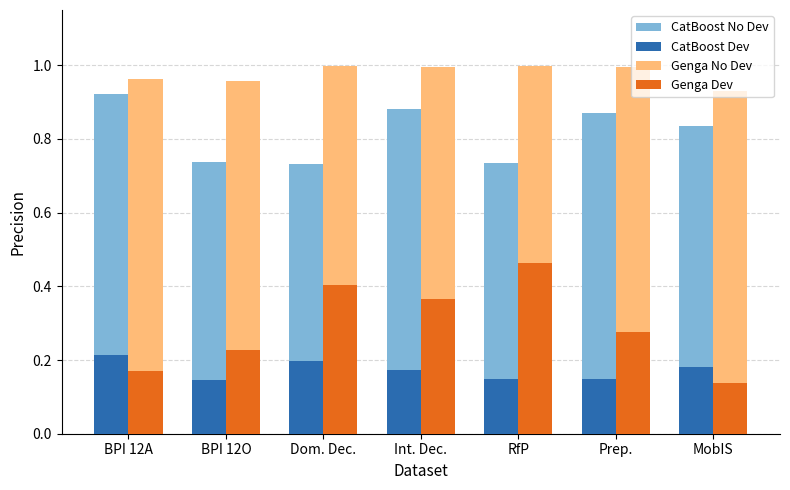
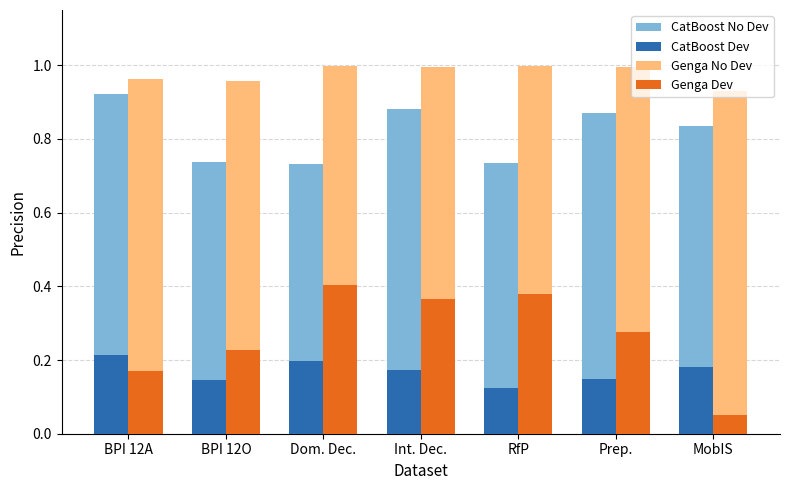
CatBoost Dev, RfP: 0.15 -> 0.12
Genga Dev, RfP: 0.46 -> 0.38
Genga Dev, MobIS: 0.14 -> 0.05
